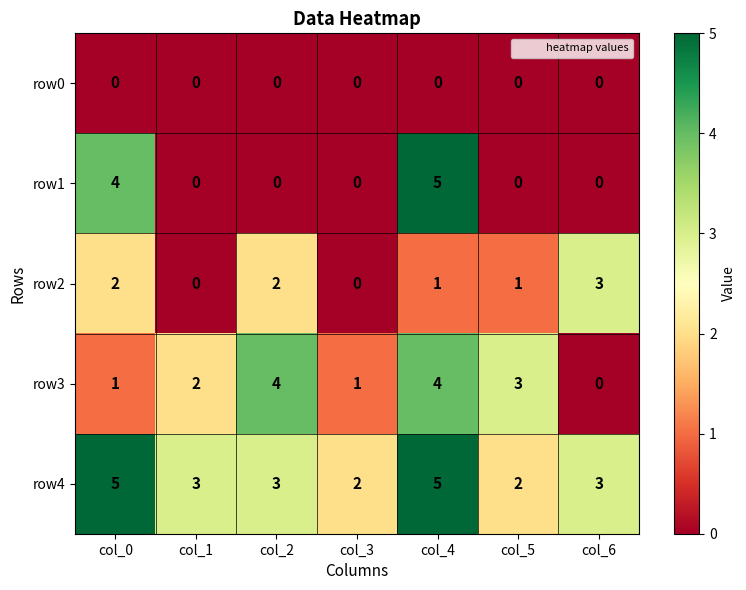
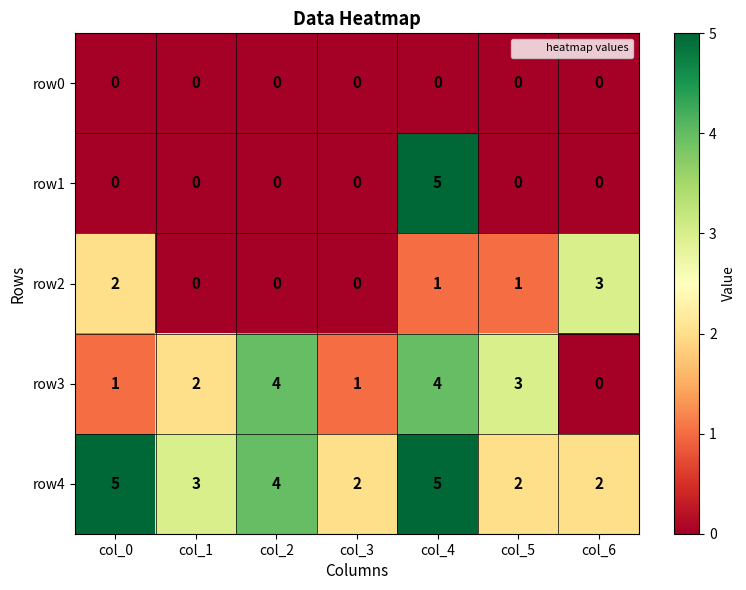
row1, col_0: 4 -> 0
row2, col_2: 2 -> 0
row4, col_2: 3 -> 4
row4, col_6: 3 -> 2
